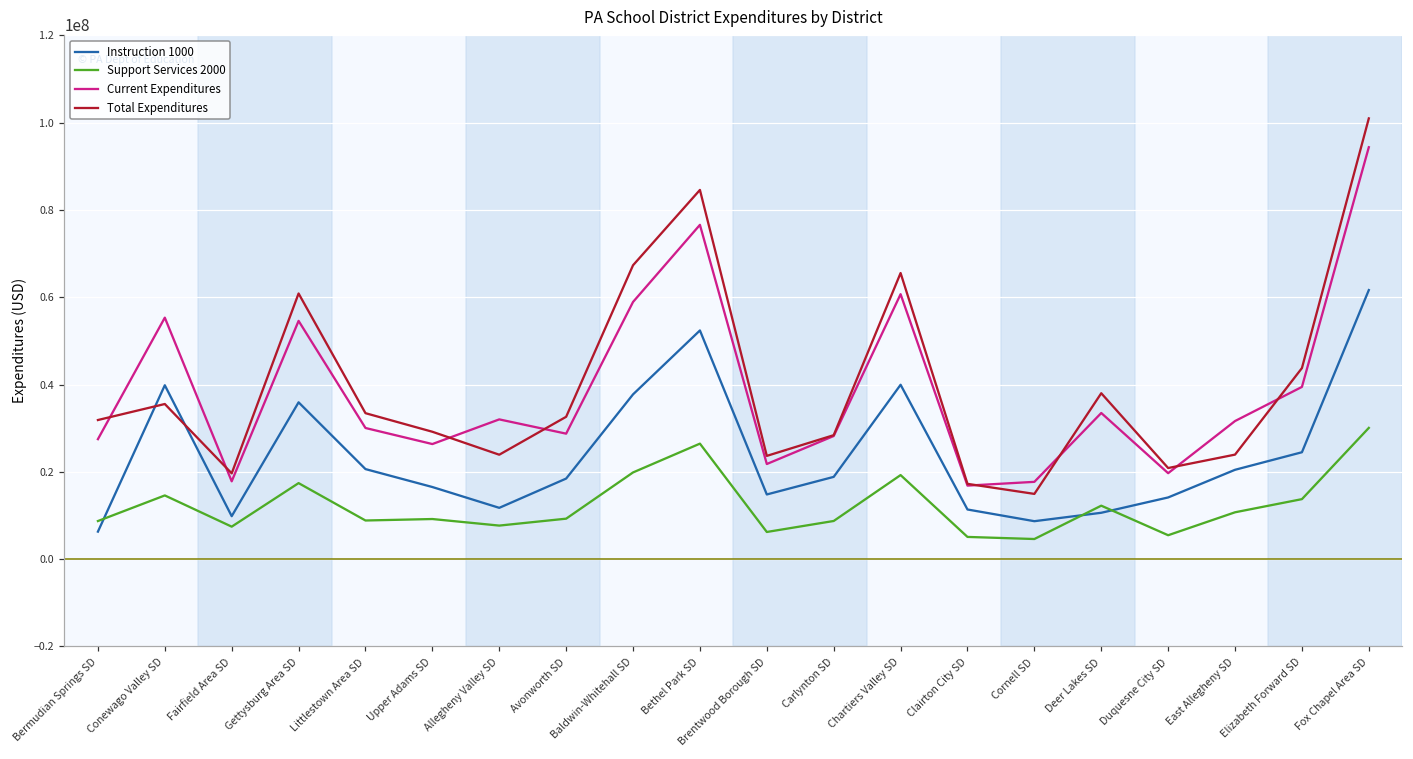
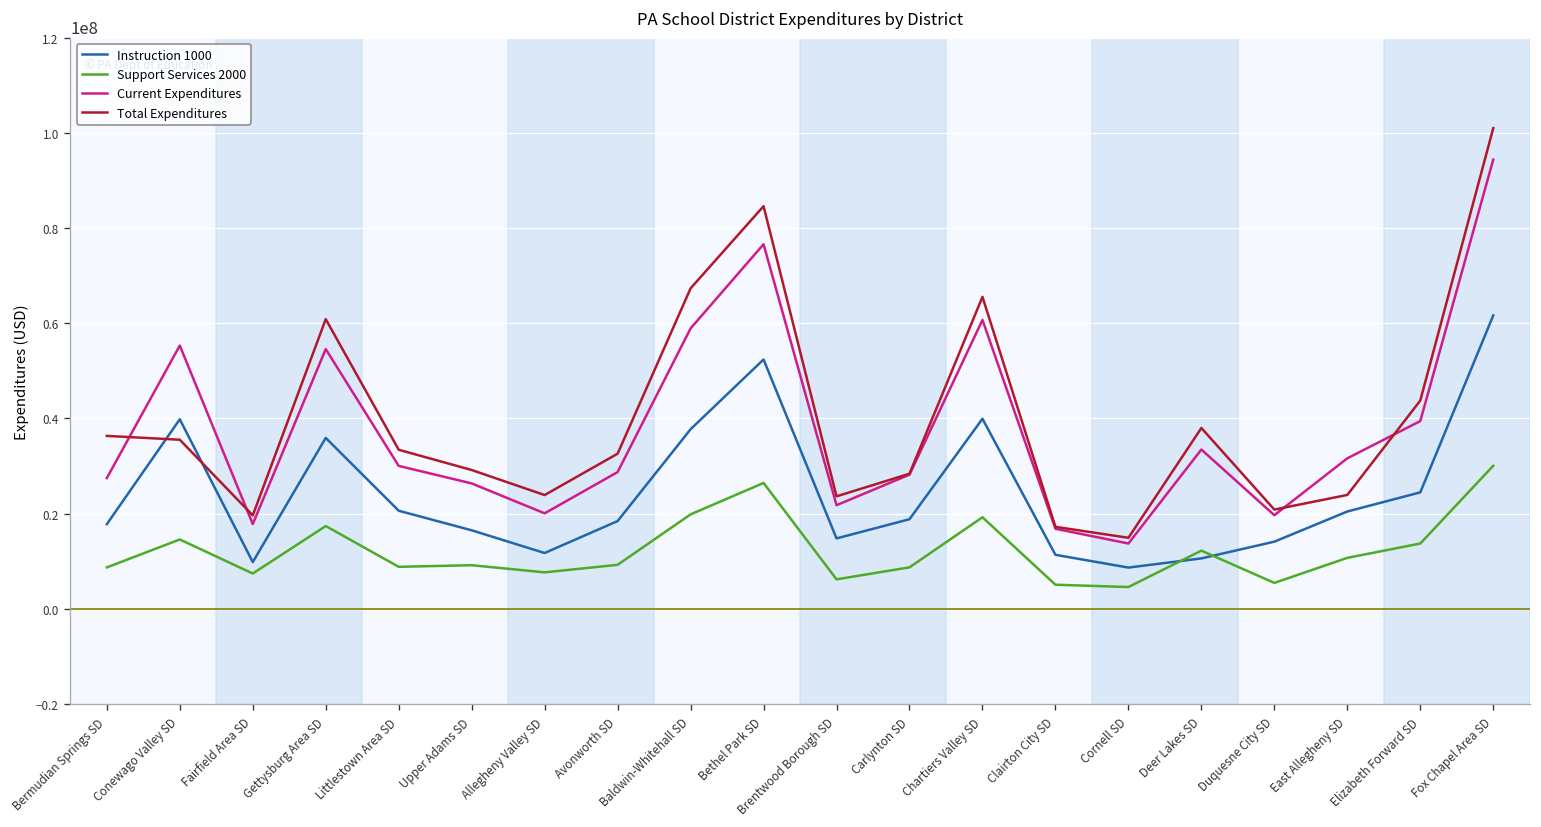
Instruction 1000, Bermudian Springs SD: 6000000 -> 18000000
Total Expenditures, Bermudian Springs SD: 32000000 -> 36000000
Current Expenditures, Allegheny Valley SD: 32000000 -> 20000000
Current Expenditures, Cornell SD: 18000000 -> 14000000
